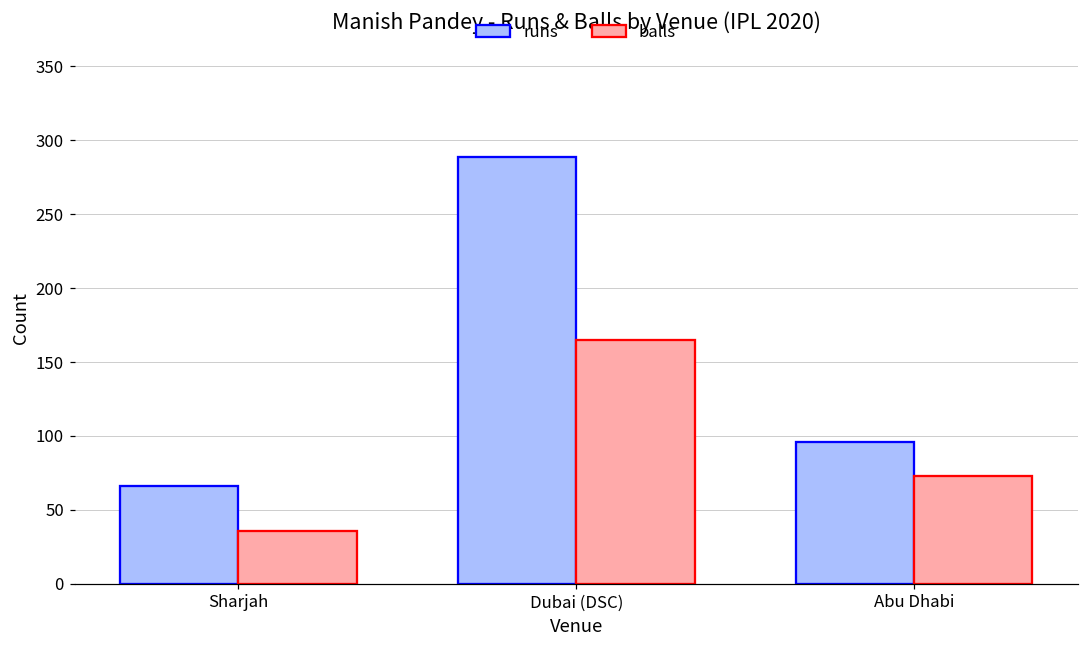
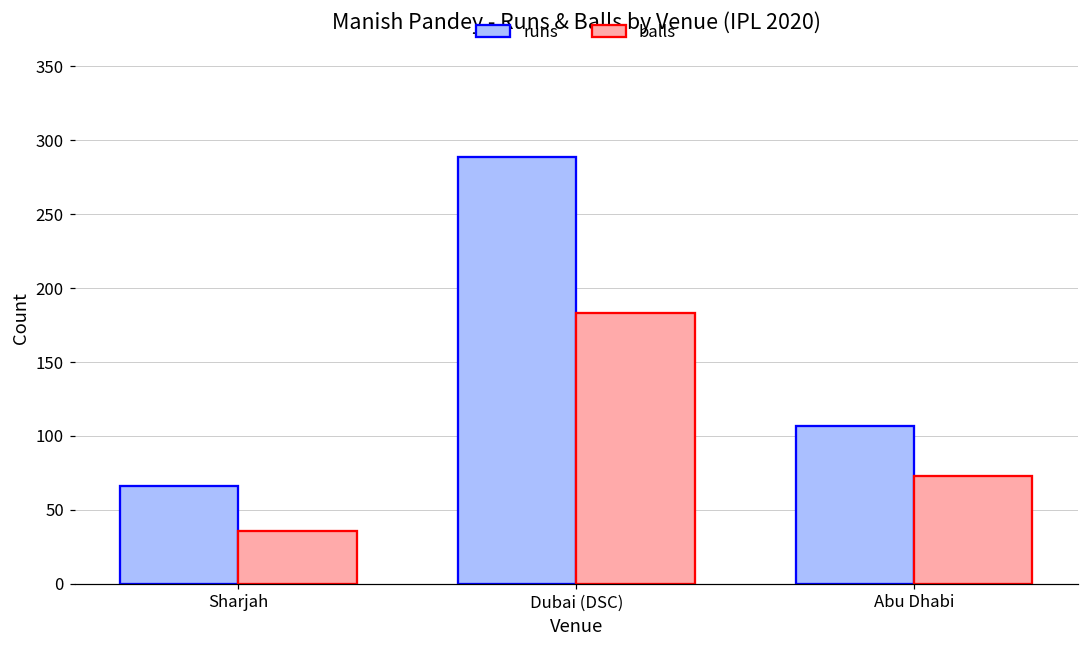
balls, Dubai (DSC): 165 -> 183
runs, Abu Dhabi: 96 -> 107
